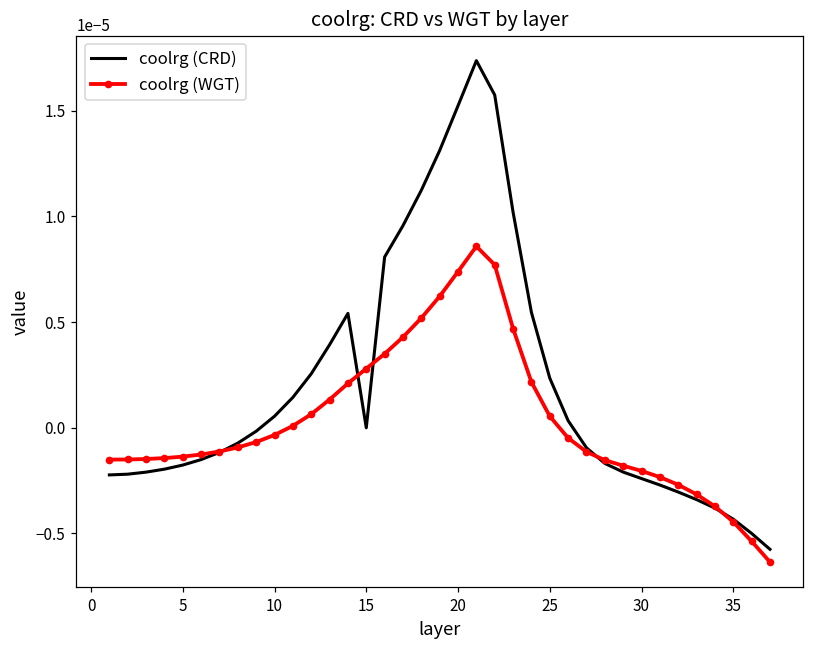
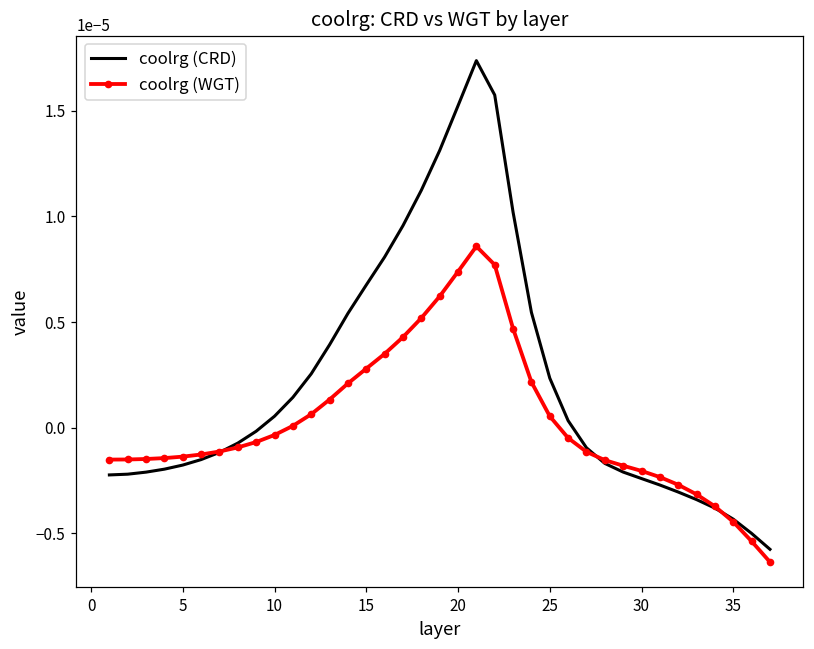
coolrg (CRD), 15: 0.00000 -> 0.00001
